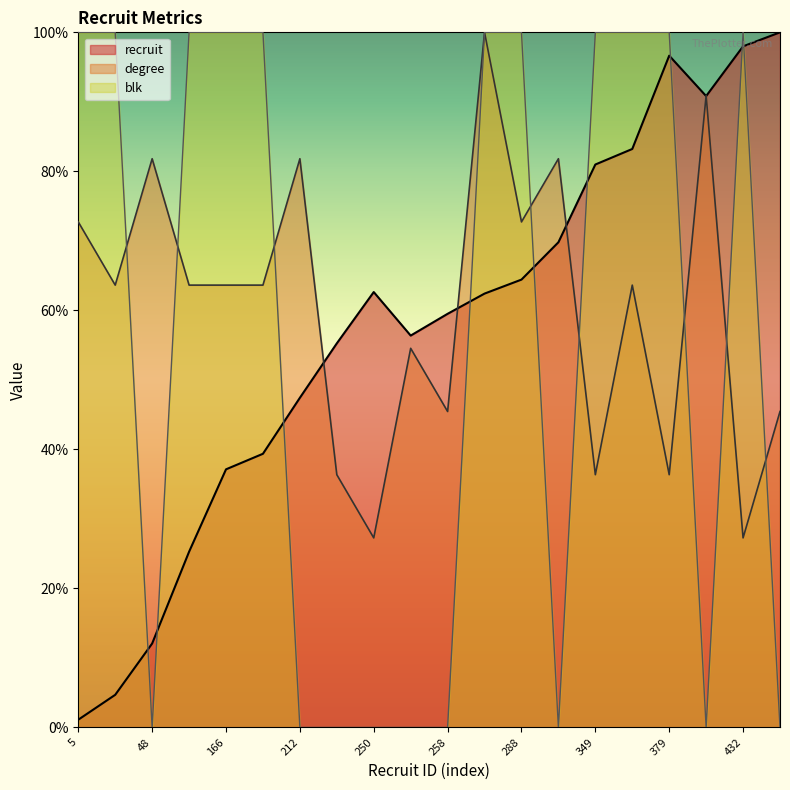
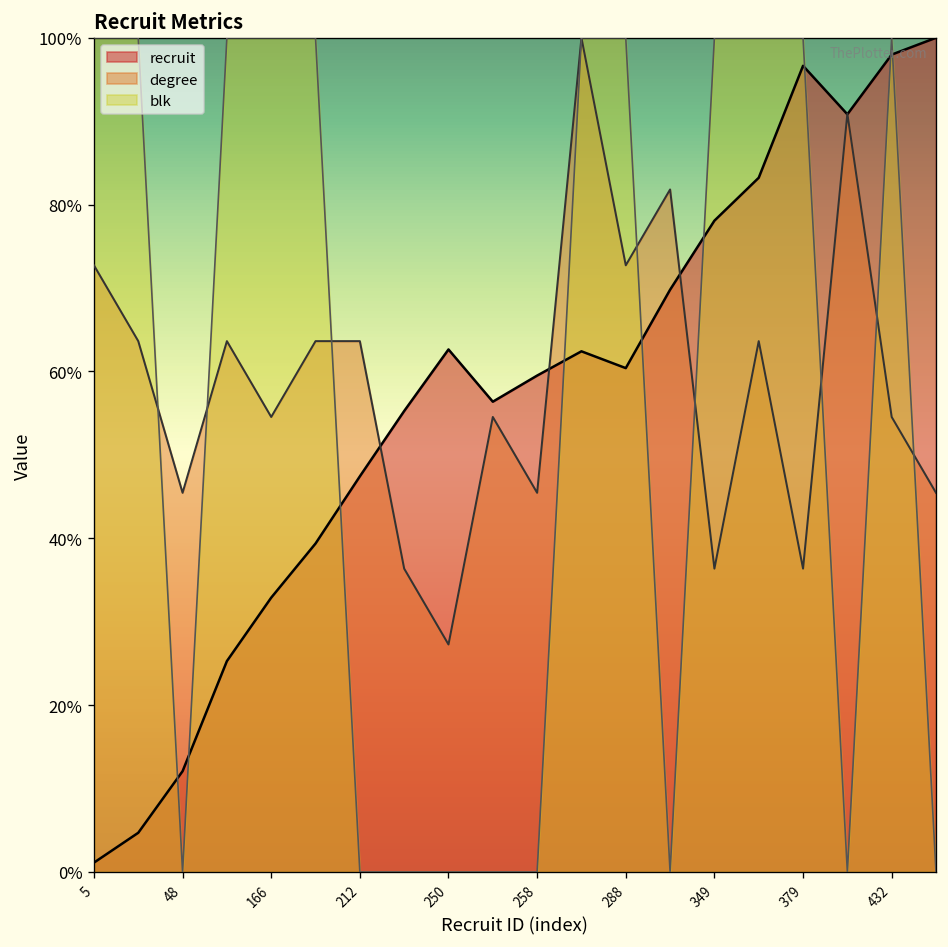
degree, 48: 82% -> 45%
recruit, 166: 37% -> 33%
degree, 166: 64% -> 55%
degree, 212: 82% -> 64%
recruit, 288: 64% -> 60%
recruit, 349: 81% -> 78%
degree, 432: 27% -> 55%
